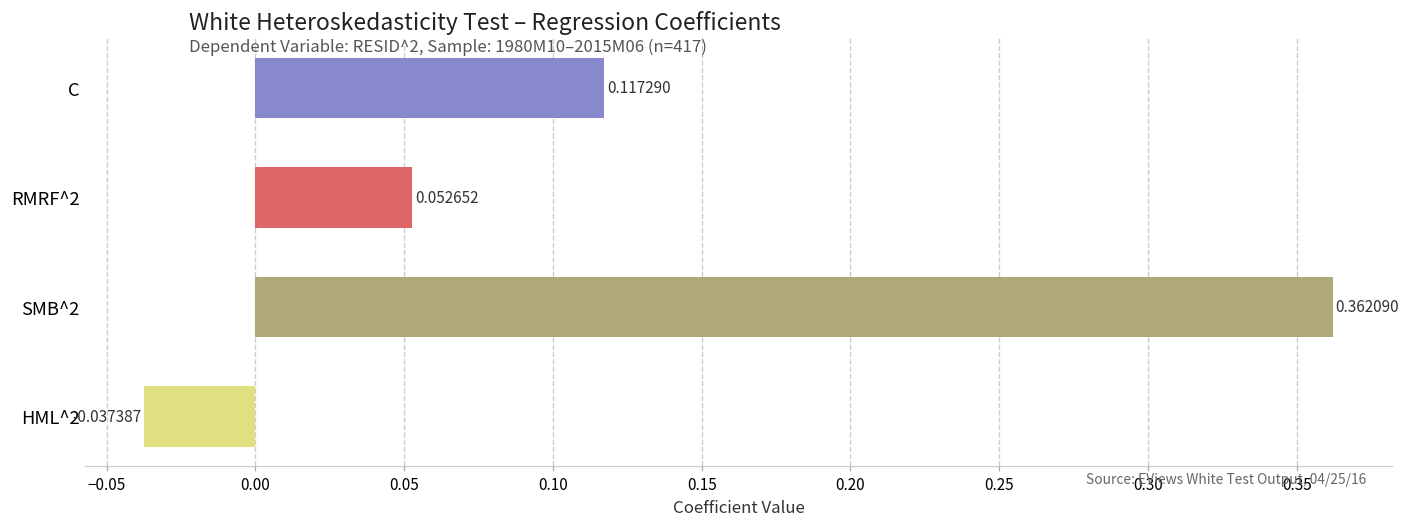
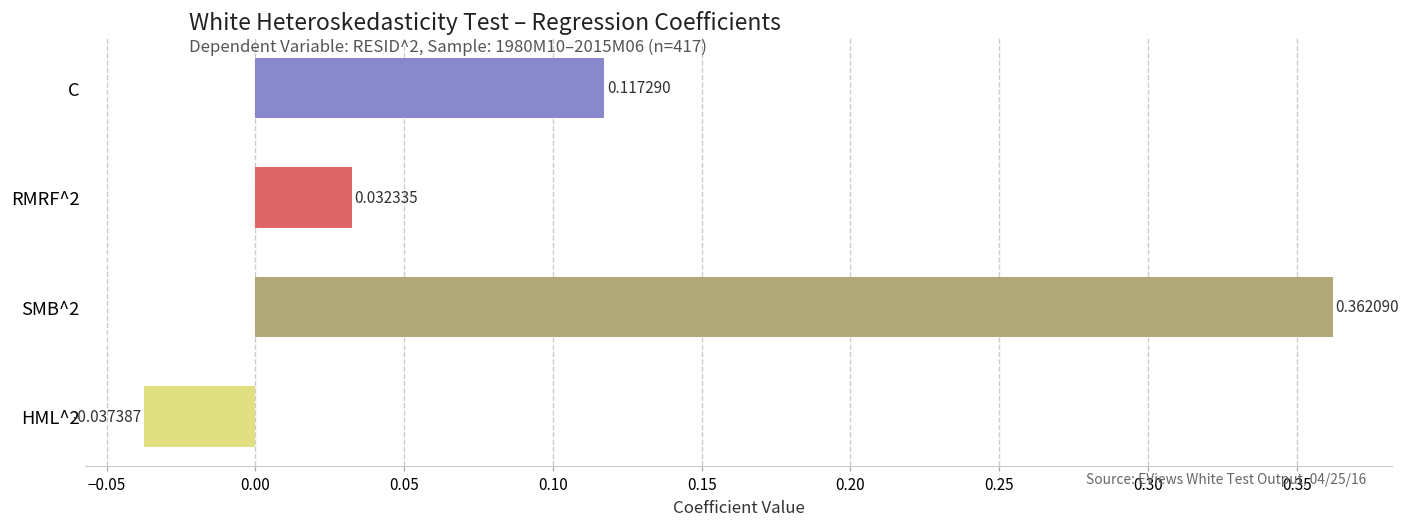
RMRF^2: 0.052652 -> 0.032335
